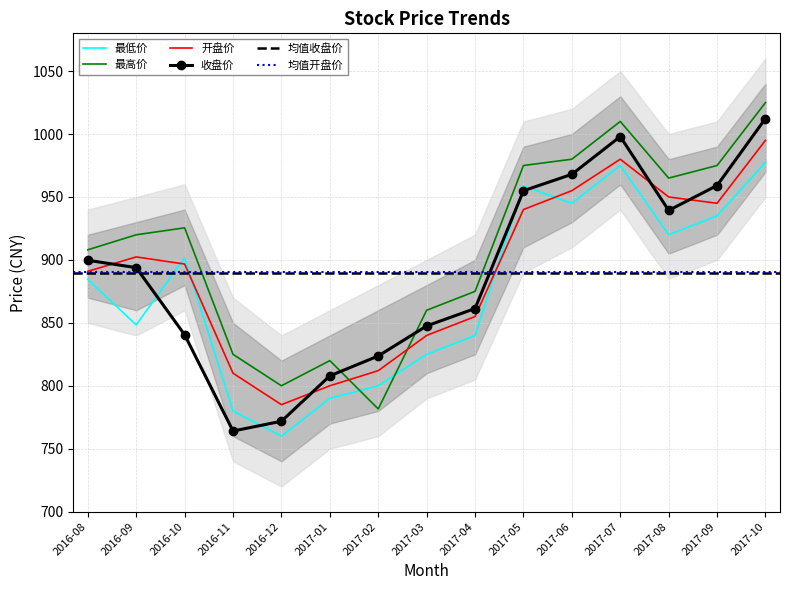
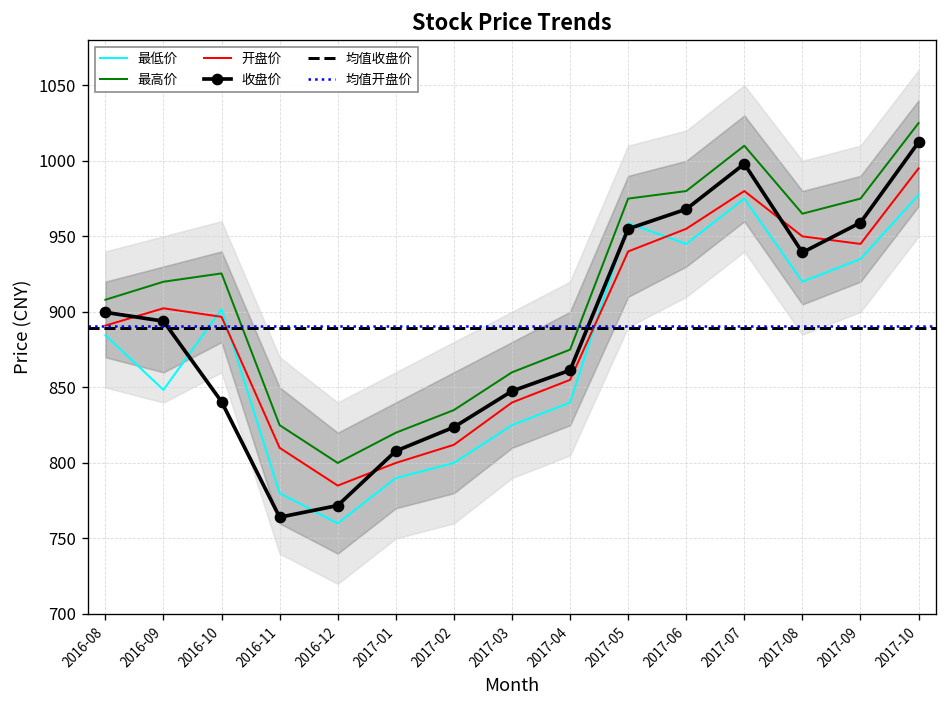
最高价, 2017-02: 782 -> 835
